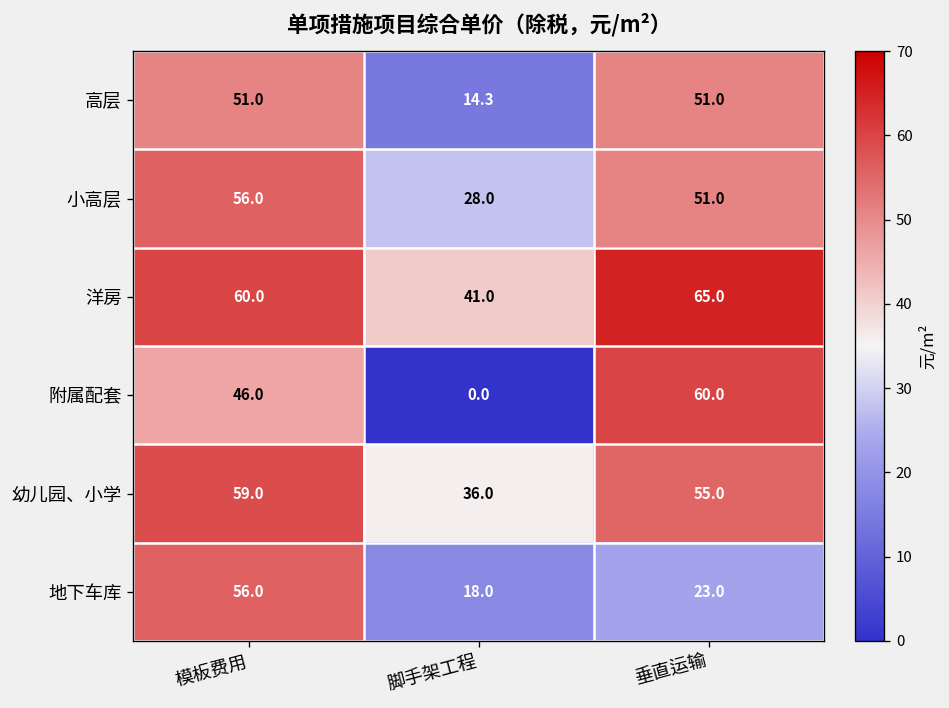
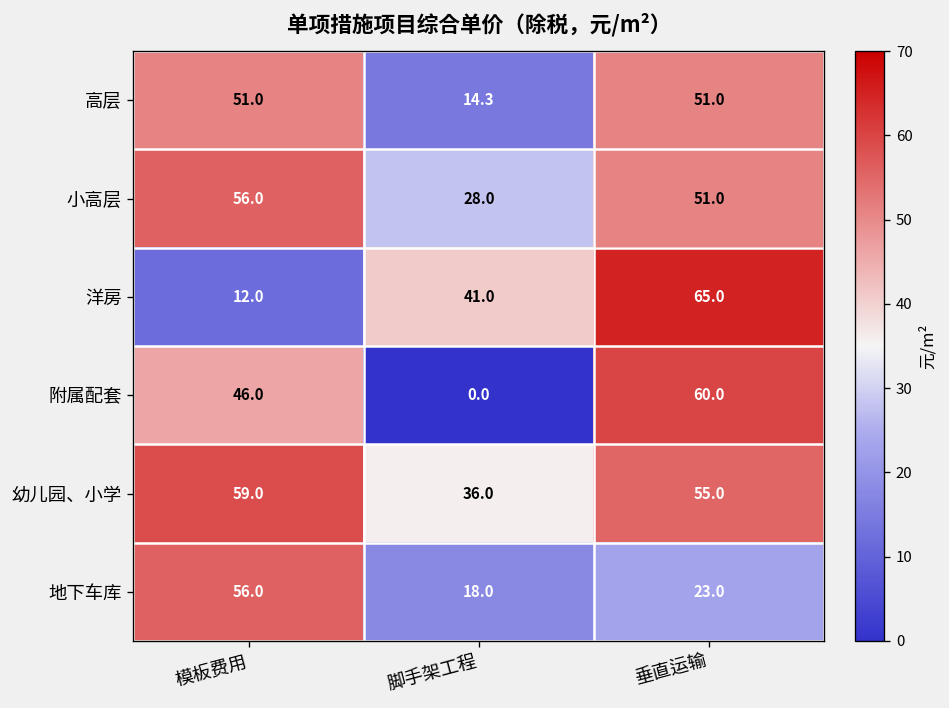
洋房, 模板费用: 60.0 -> 12.0
